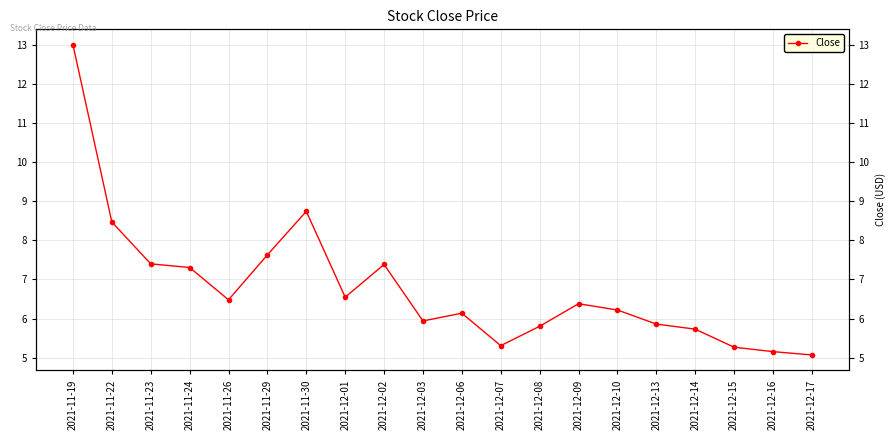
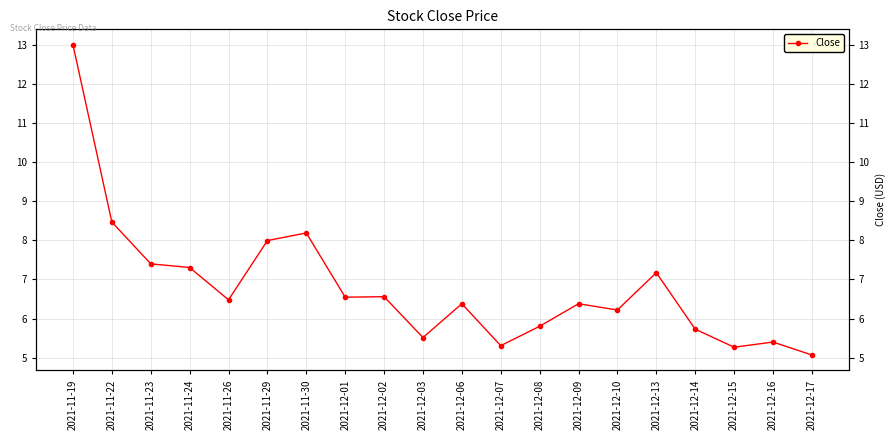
2021-11-29: 7.6 -> 8.0
2021-11-30: 8.7 -> 8.2
2021-12-02: 7.4 -> 6.6
2021-12-03: 5.9 -> 5.5
2021-12-06: 6.1 -> 6.4
2021-12-13: 5.9 -> 7.2
2021-12-16: 5.2 -> 5.4
